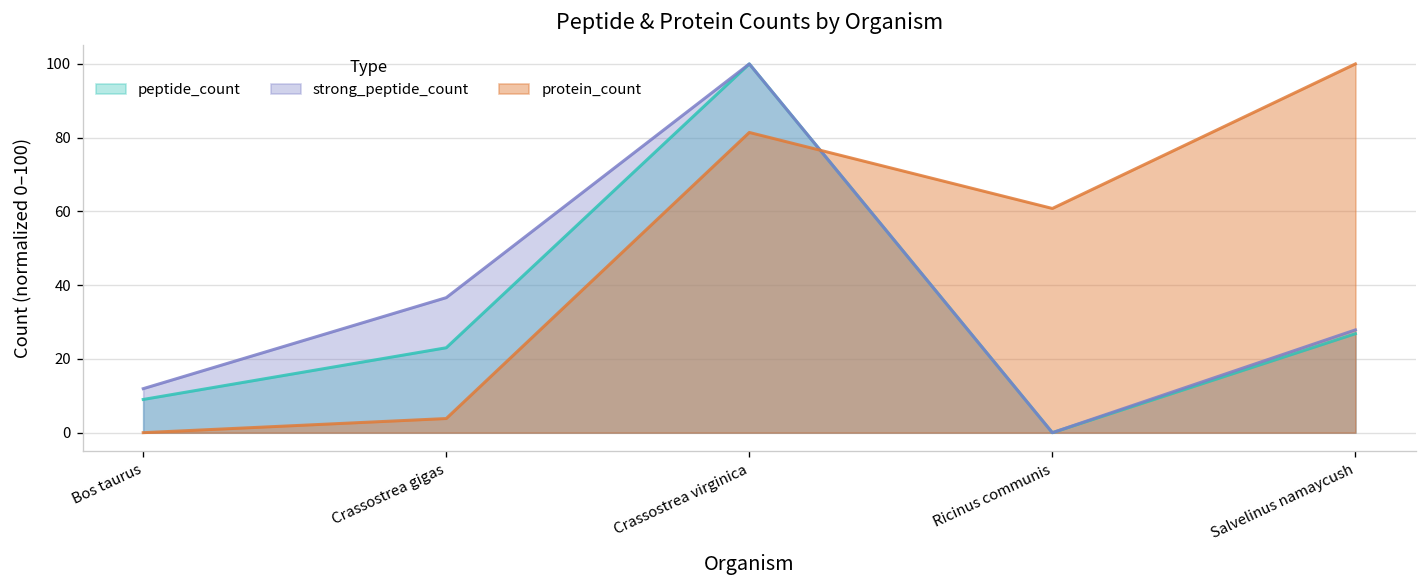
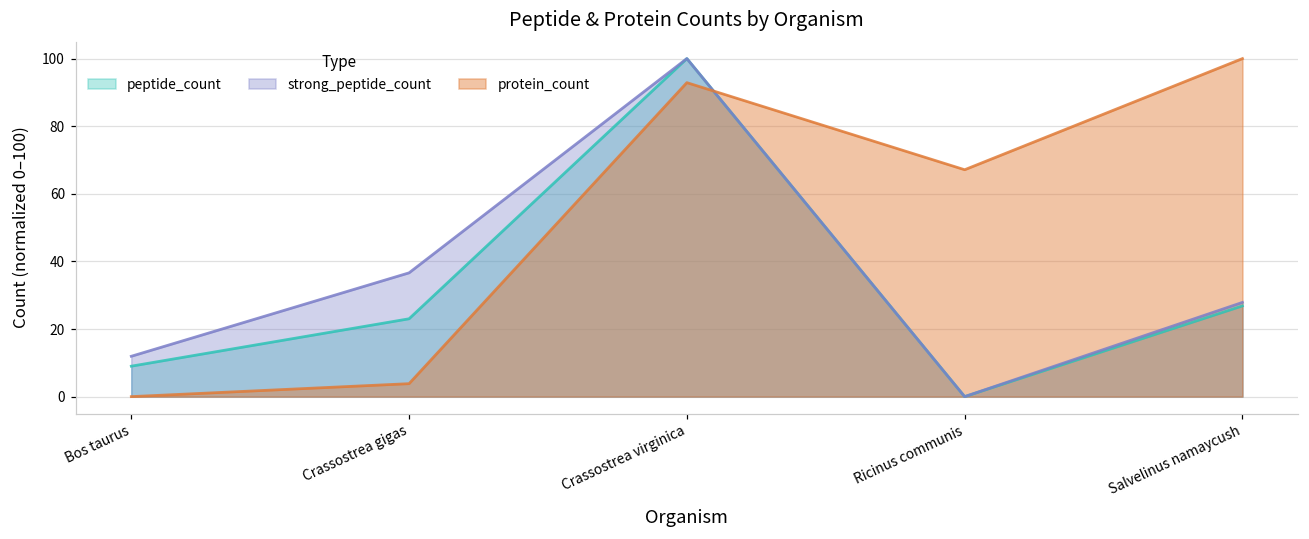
protein_count, Crassostrea virginica: 81 -> 93
protein_count, Ricinus communis: 61 -> 67
